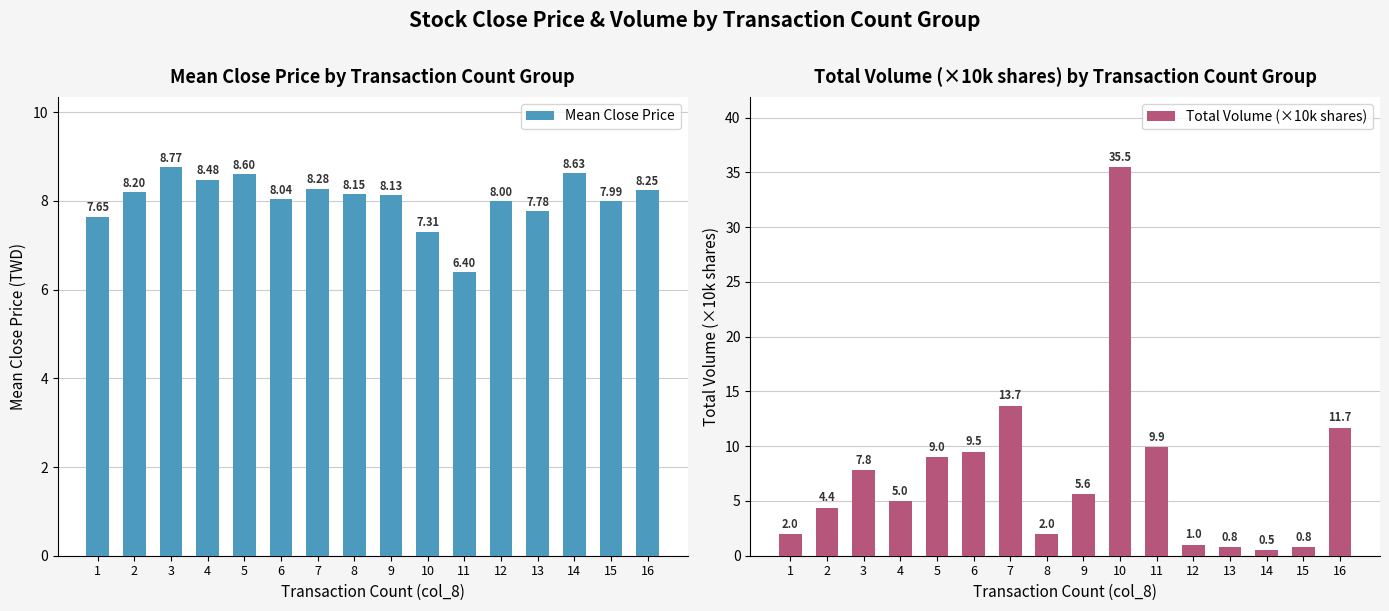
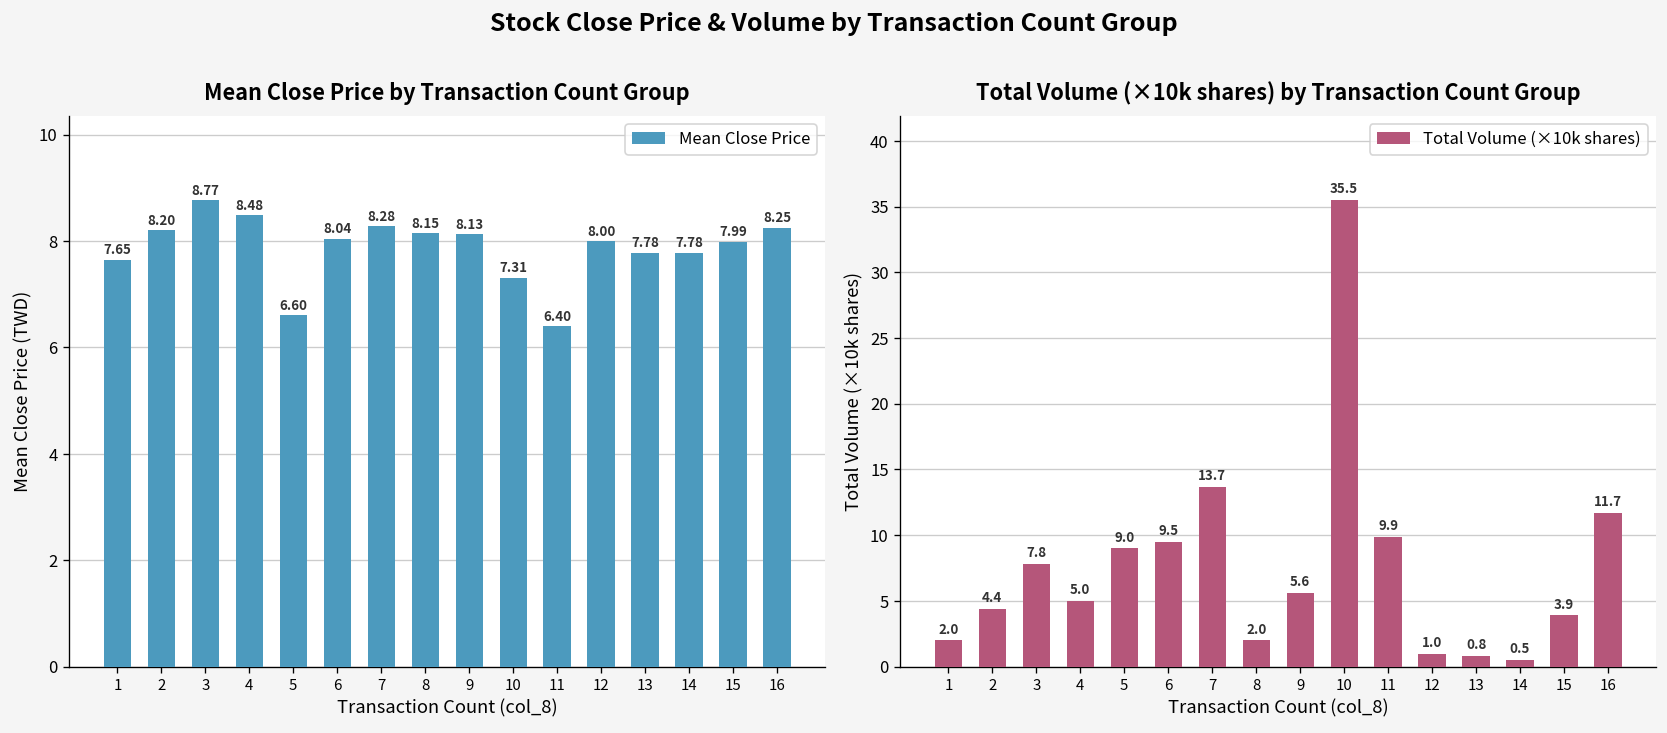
Mean Close Price by Transaction Count Group, 5: 8.60 -> 6.60
Mean Close Price by Transaction Count Group, 14: 8.63 -> 7.78
Total Volume (×10k shares) by Transaction Count Group, 15: 0.8 -> 3.9
